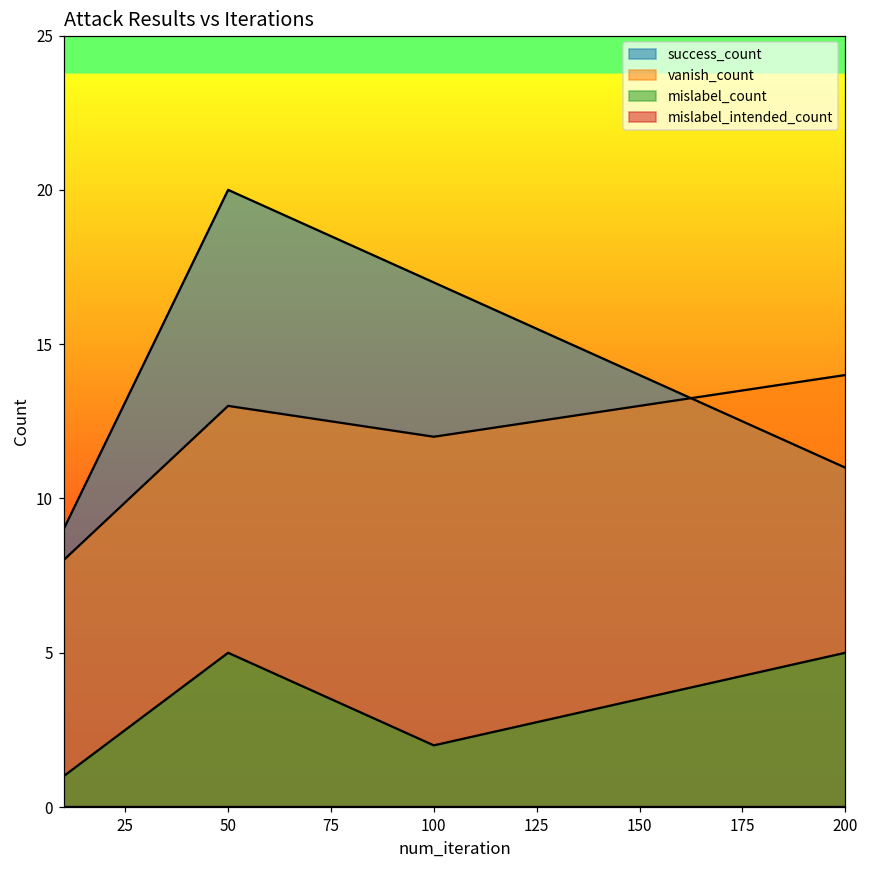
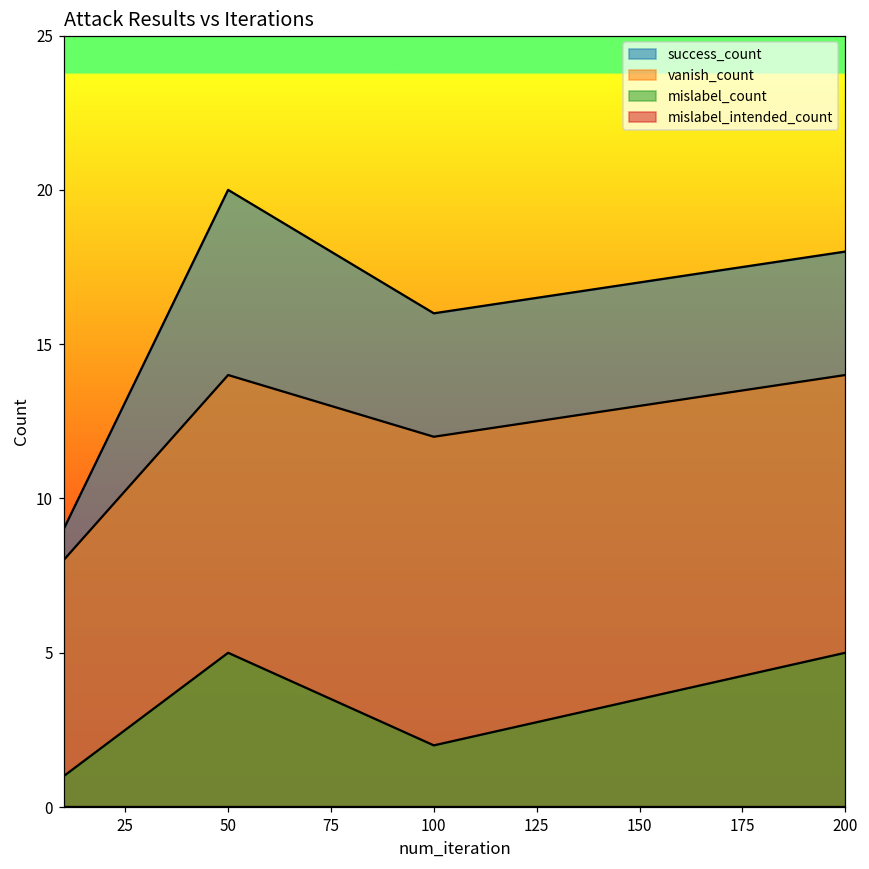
vanish_count, 50: 13 -> 14
success_count, 100: 17 -> 16
success_count, 200: 11 -> 18
